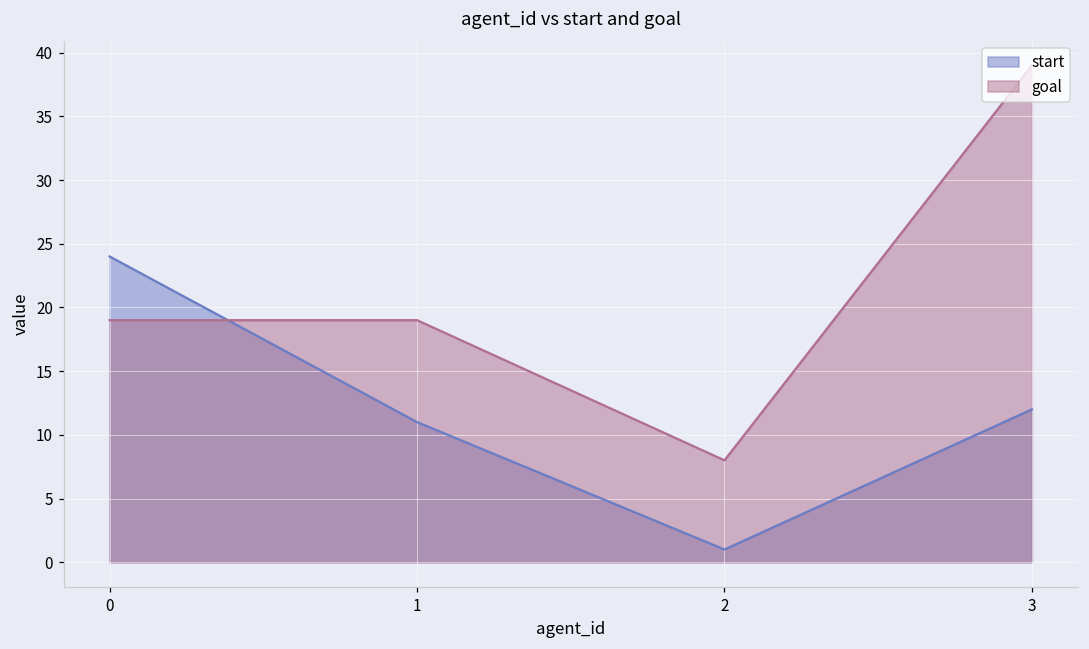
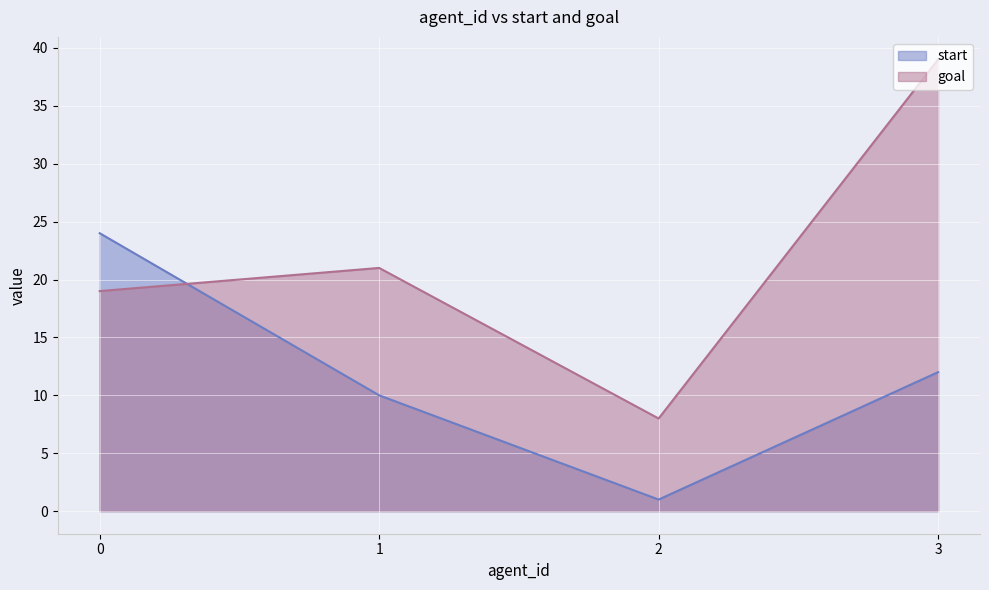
start, 1: 11 -> 10
goal, 1: 19 -> 21
